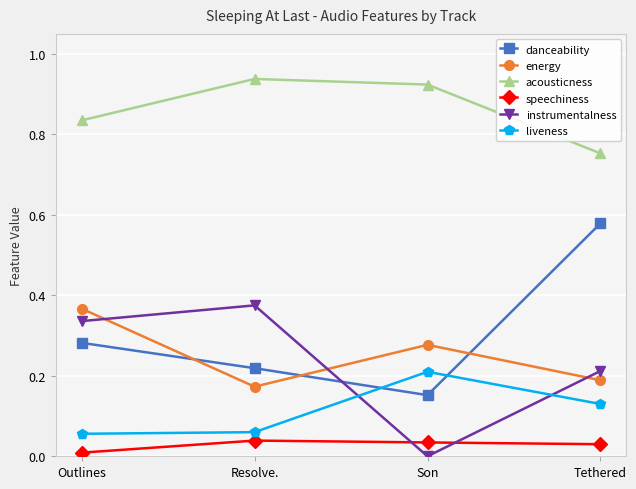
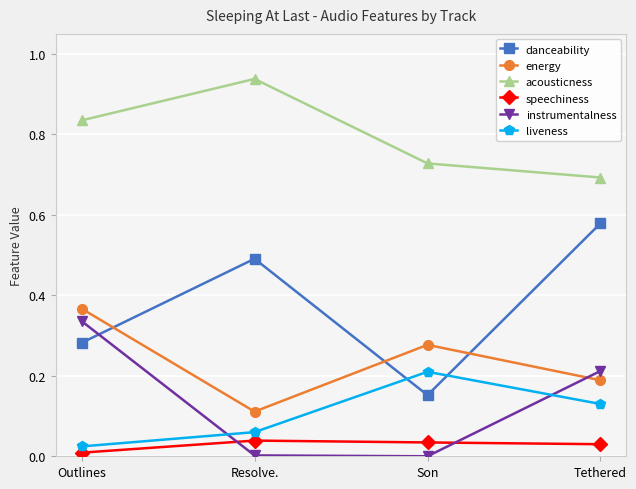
liveness, Outlines: 0.06 -> 0.02
danceability, Resolve.: 0.22 -> 0.49
energy, Resolve.: 0.17 -> 0.11
instrumentalness, Resolve.: 0.38 -> 0.00
acousticness, Son: 0.92 -> 0.73
acousticness, Tethered: 0.75 -> 0.69
